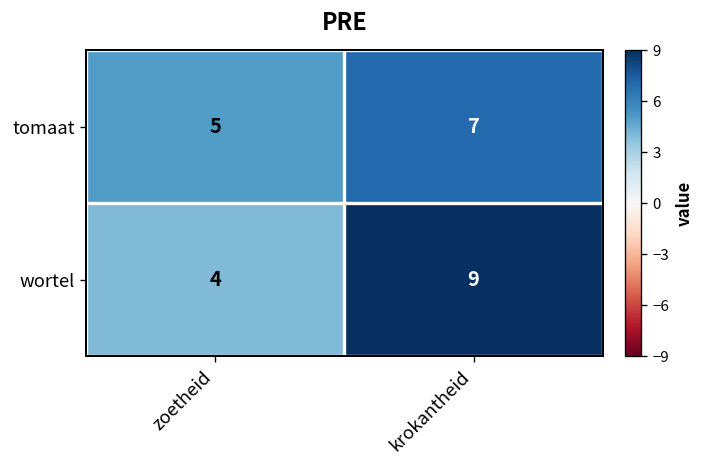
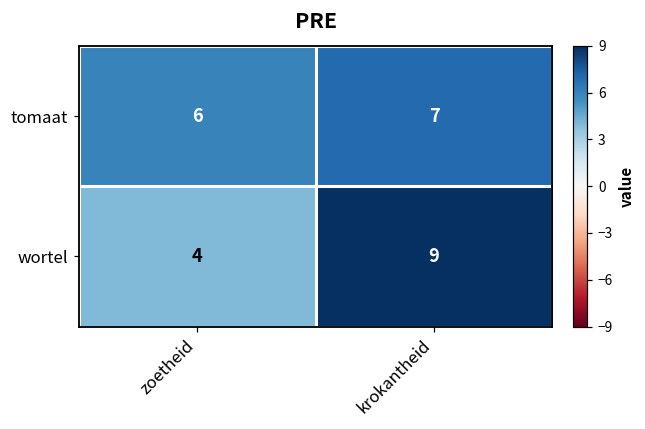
tomaat, zoetheid: 5 -> 6
